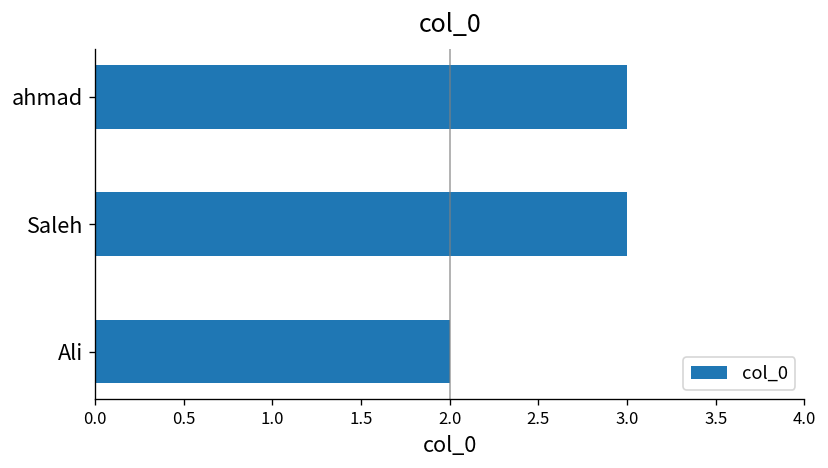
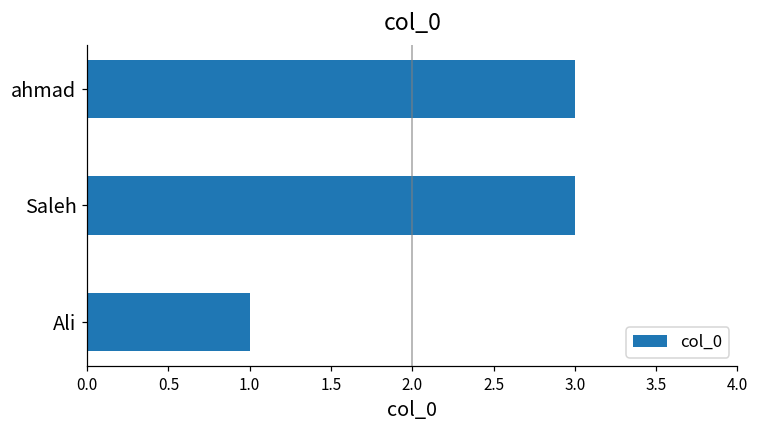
Ali: 2 -> 1
